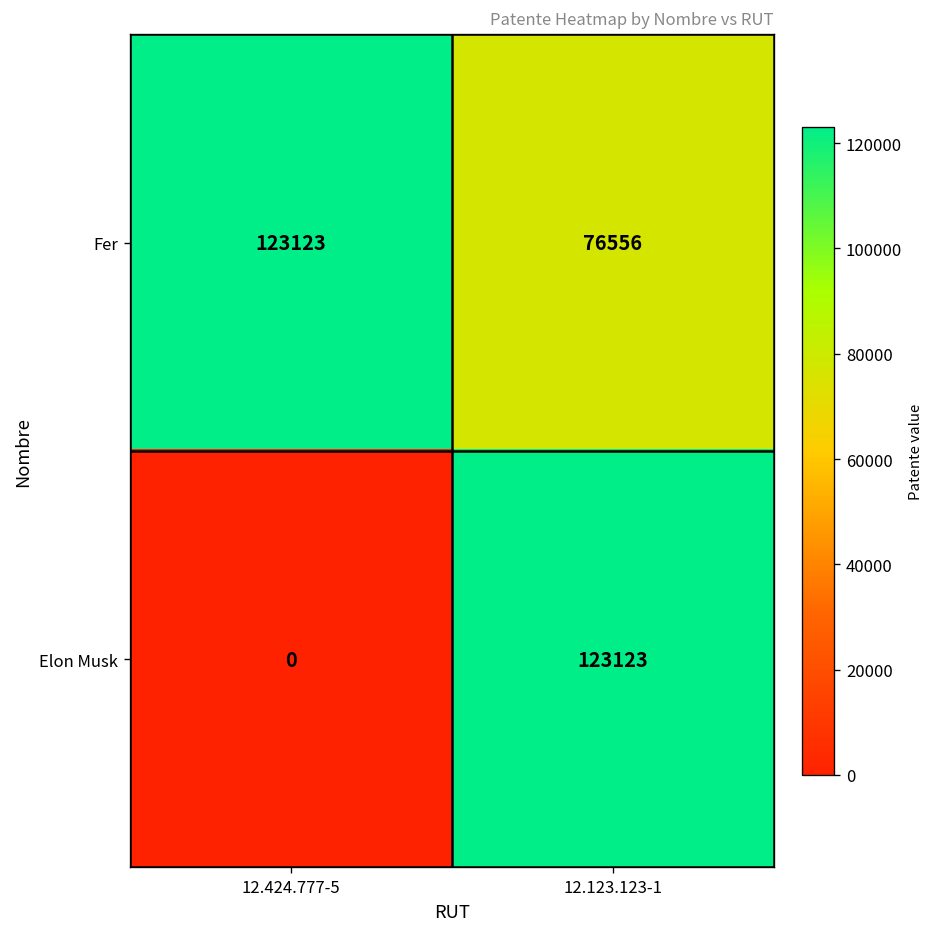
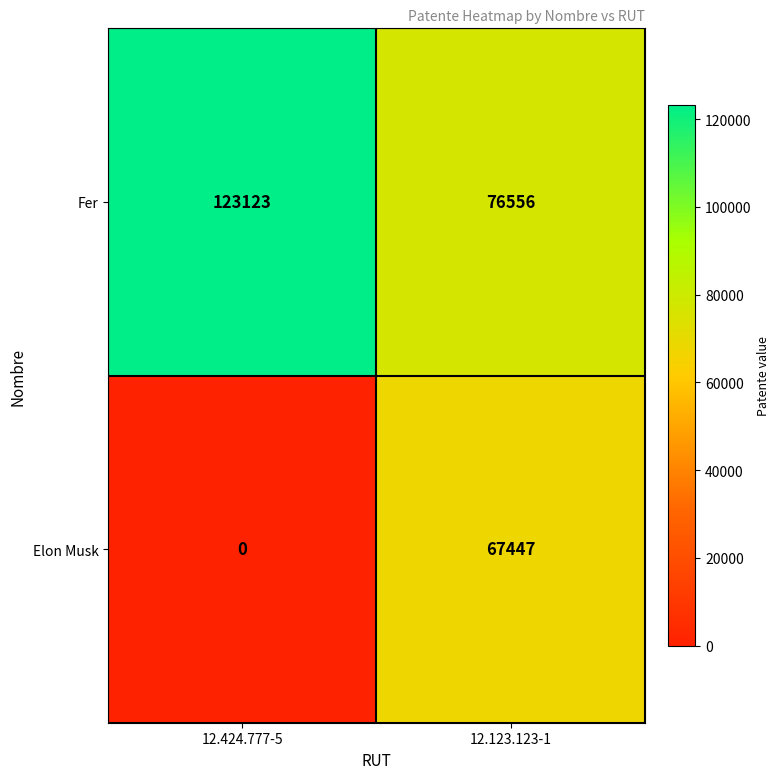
Elon Musk, 12.123.123-1: 123123 -> 67447
